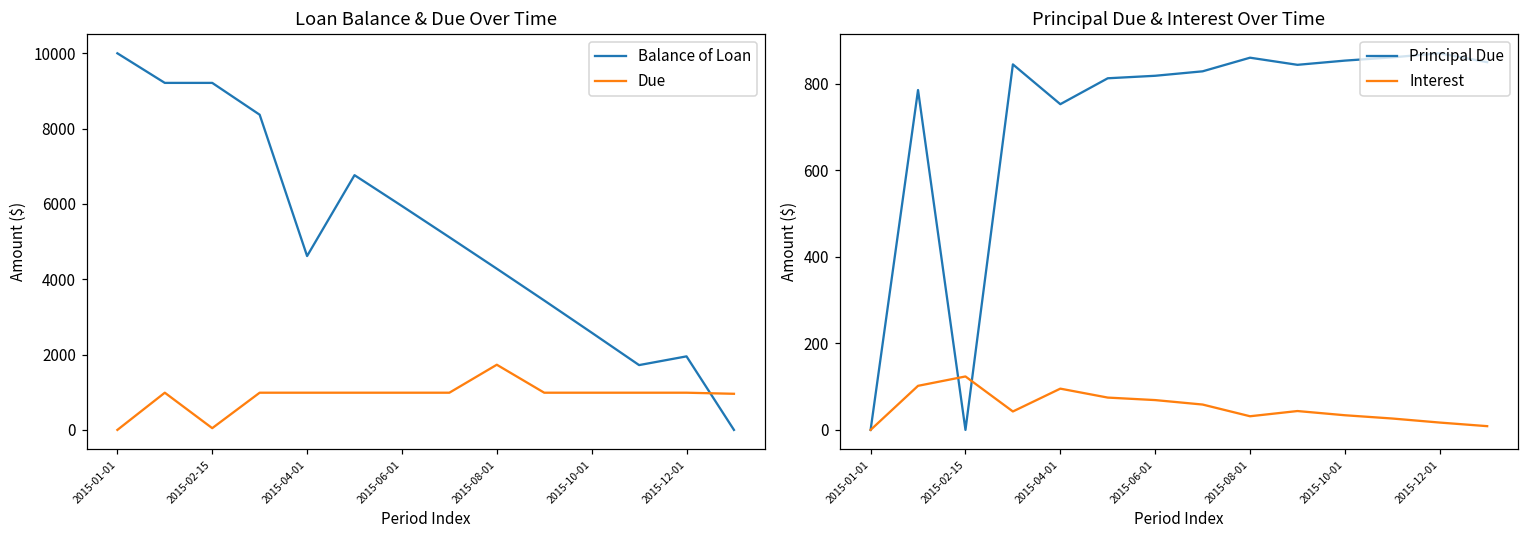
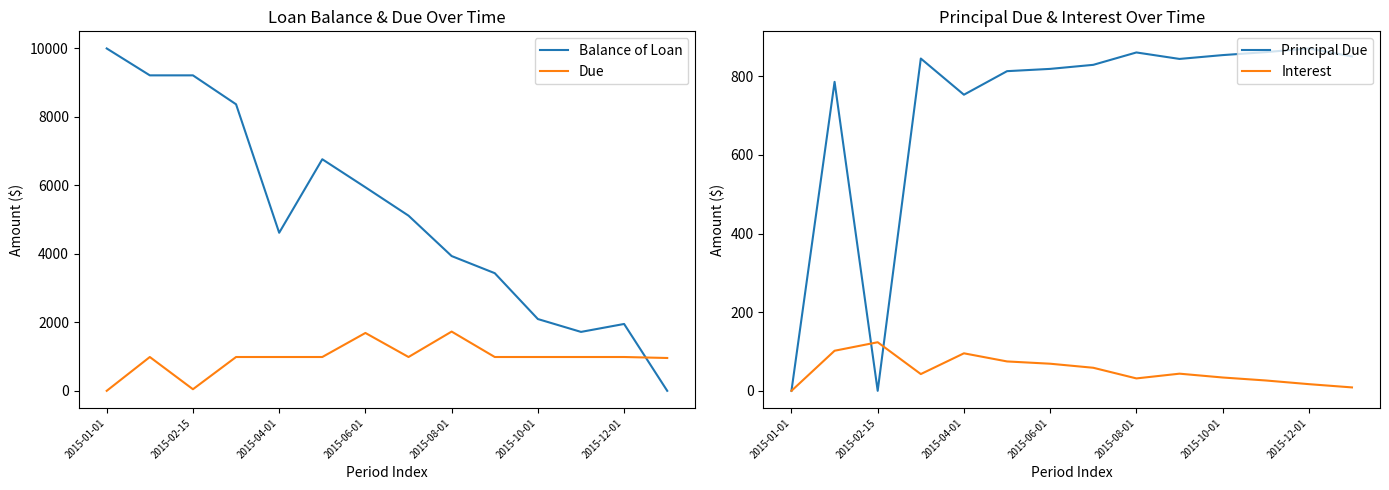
Loan Balance & Due Over Time, Due, 2015-06-01: 1000 -> 1700
Loan Balance & Due Over Time, Balance of Loan, 2015-08-01: 4300 -> 3900
Loan Balance & Due Over Time, Balance of Loan, 2015-10-01: 2600 -> 2100
